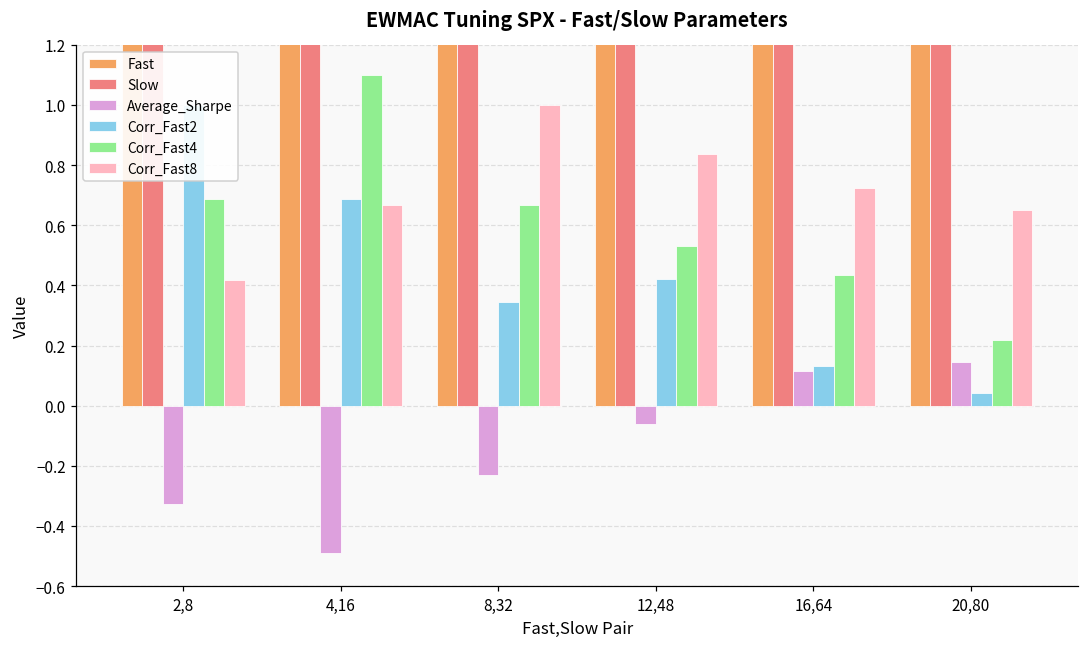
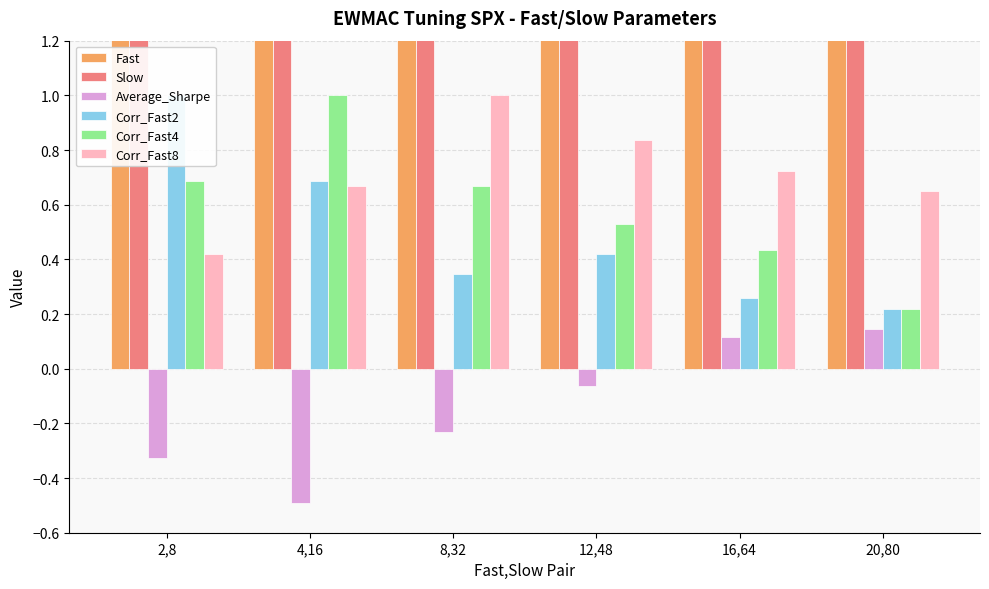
Corr_Fast4, 4,16: 1.1 -> 1.0
Corr_Fast2, 16,64: 0.13 -> 0.26
Corr_Fast2, 20,80: 0.04 -> 0.22
